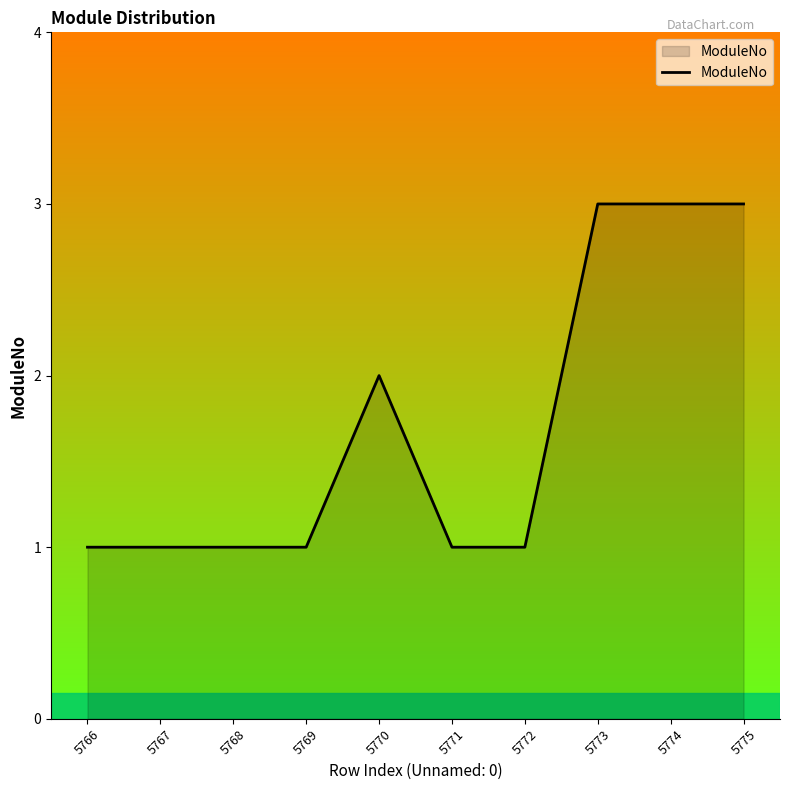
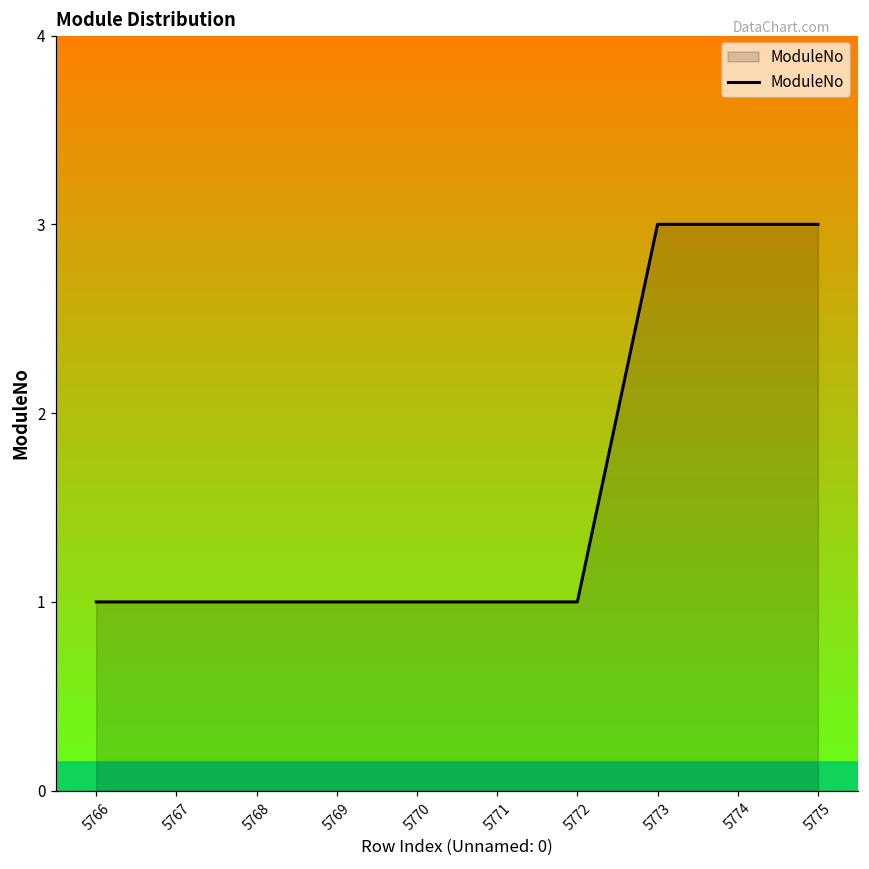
5770: 2 -> 1
